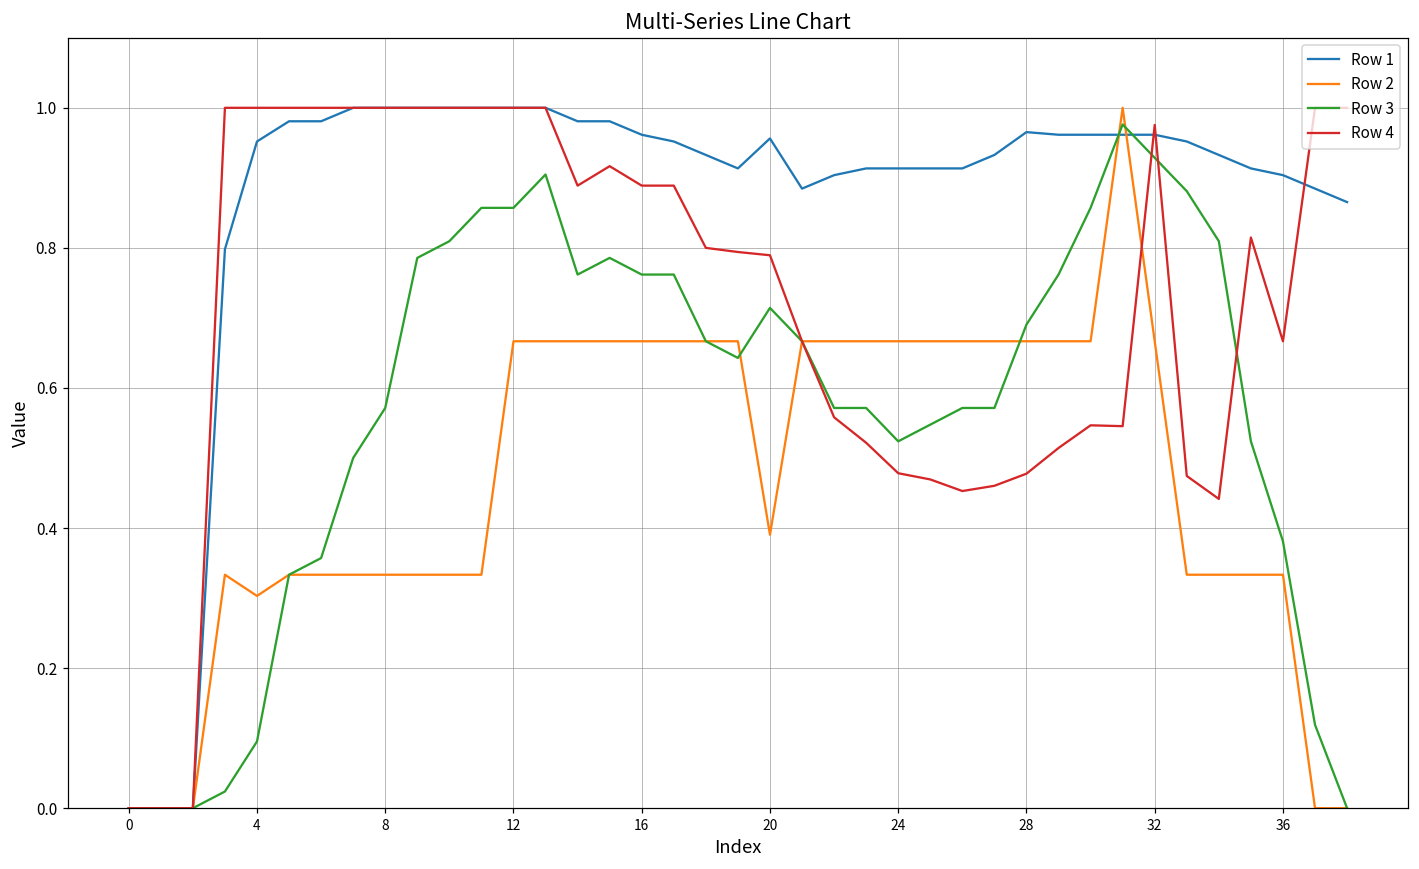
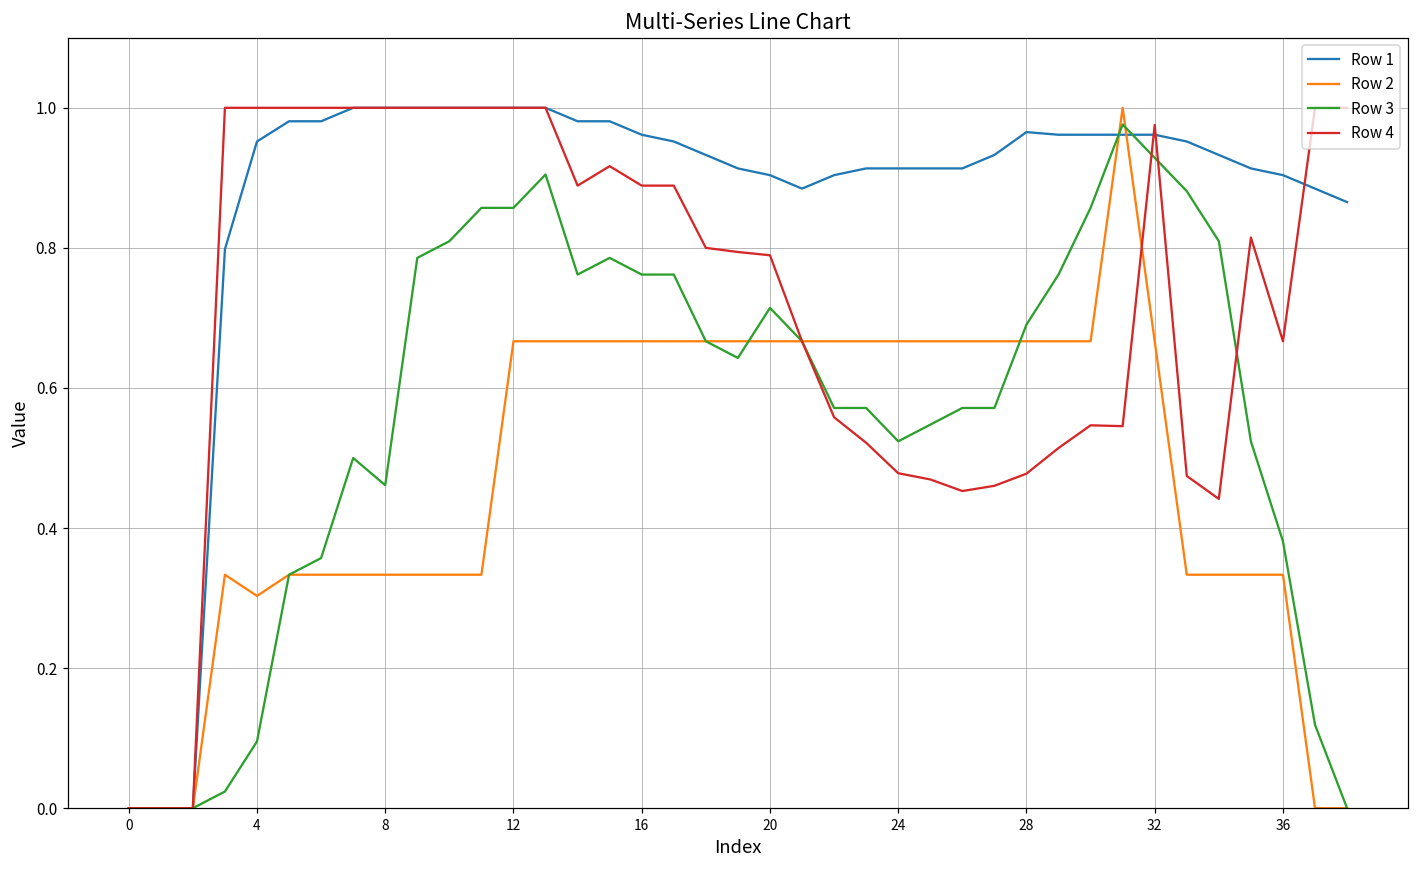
Row 3, 8: 0.57 -> 0.46
Row 1, 20: 0.96 -> 0.90
Row 2, 20: 0.39 -> 0.67
